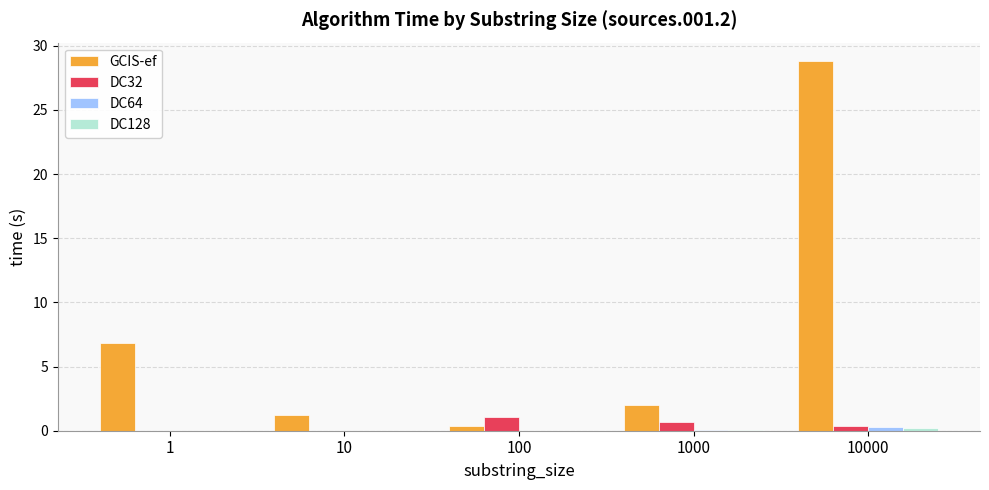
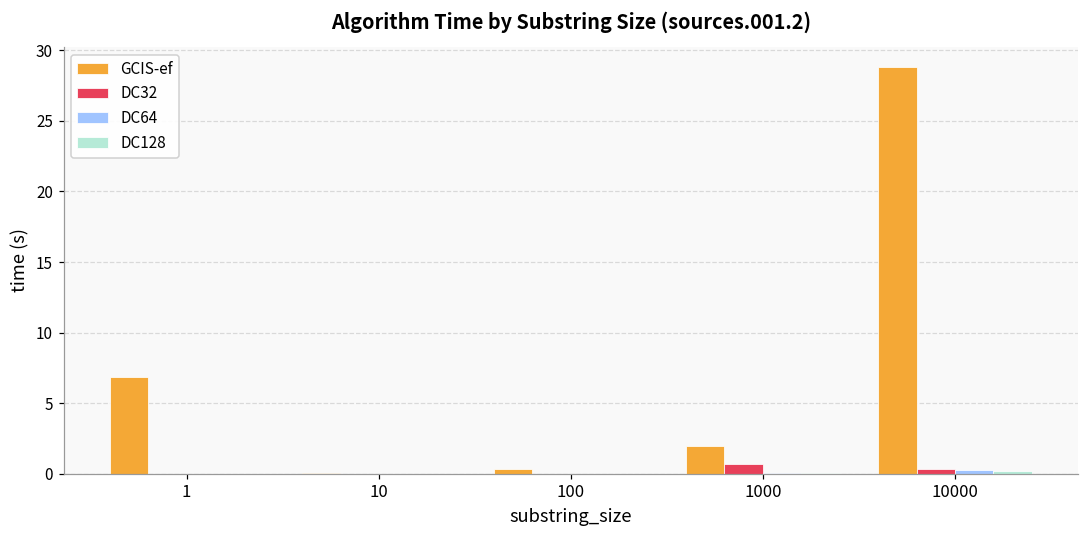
GCIS-ef, 10: 1.3 -> 0.1
DC32, 100: 1.1 -> 0.0
